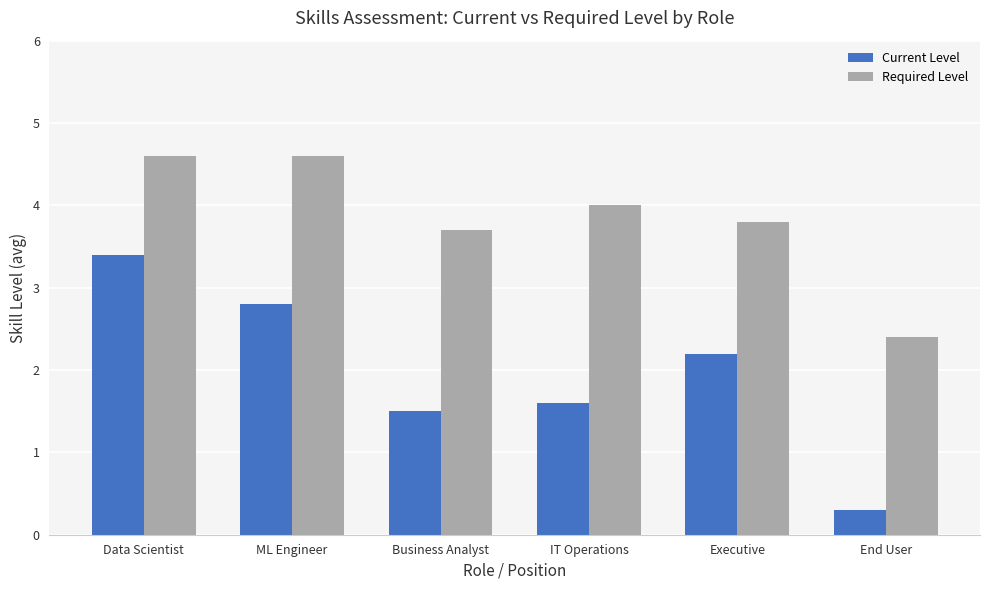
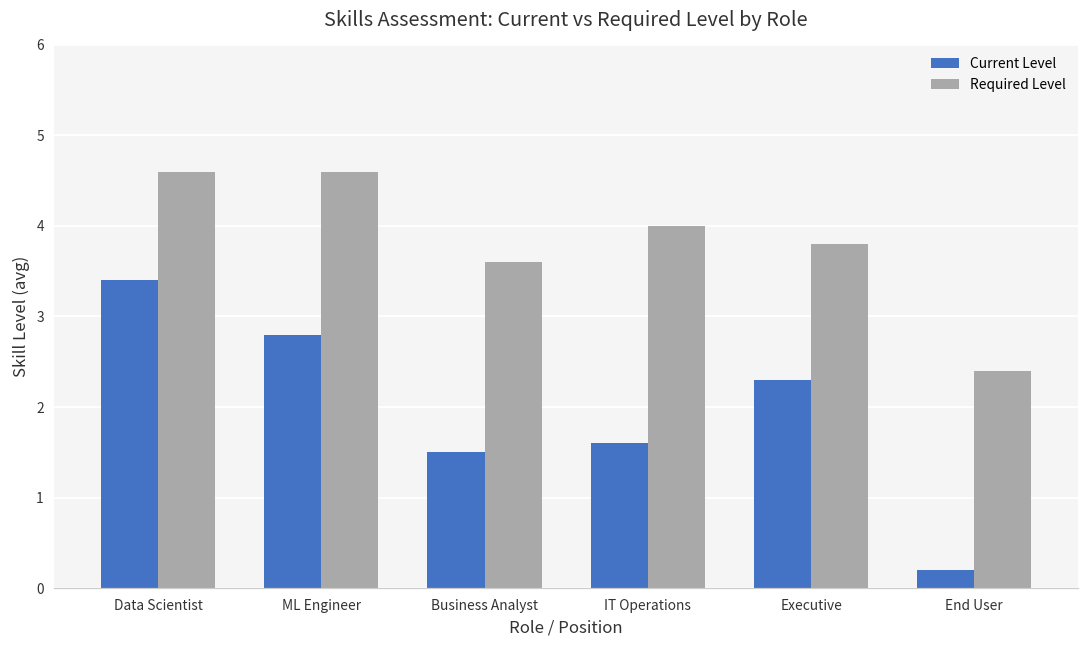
Required Level, Business Analyst: 3.7 -> 3.6
Current Level, Executive: 2.2 -> 2.3
Current Level, End User: 0.3 -> 0.2
